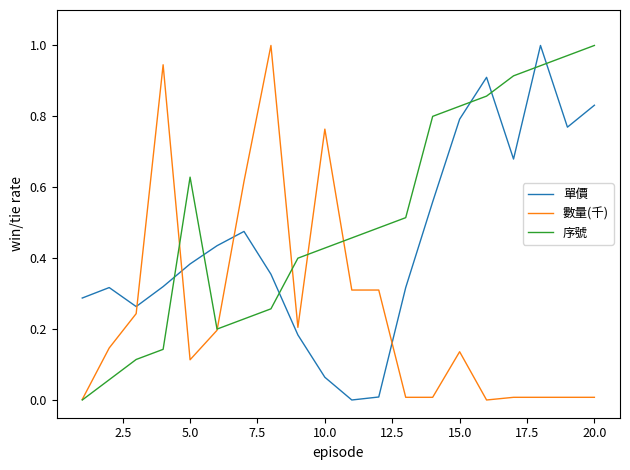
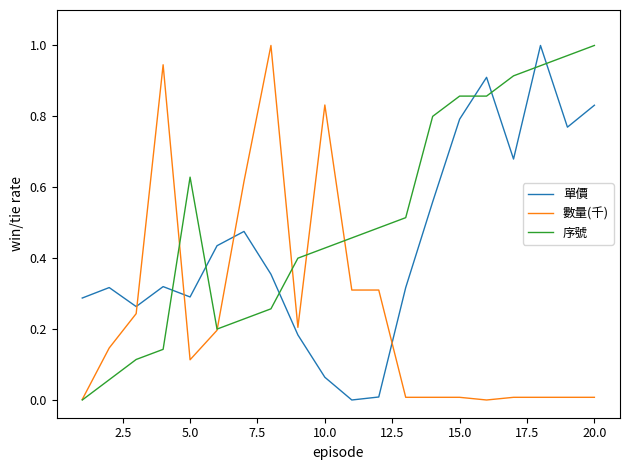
單價, 5.0: 0.38 -> 0.29
數量(千), 10.0: 0.76 -> 0.83
數量(千), 15.0: 0.14 -> 0.01
序號, 15.0: 0.83 -> 0.86
